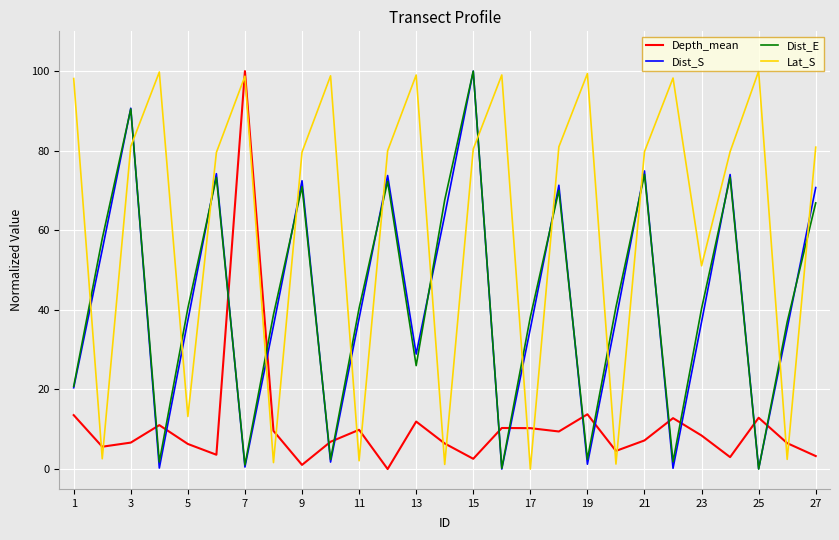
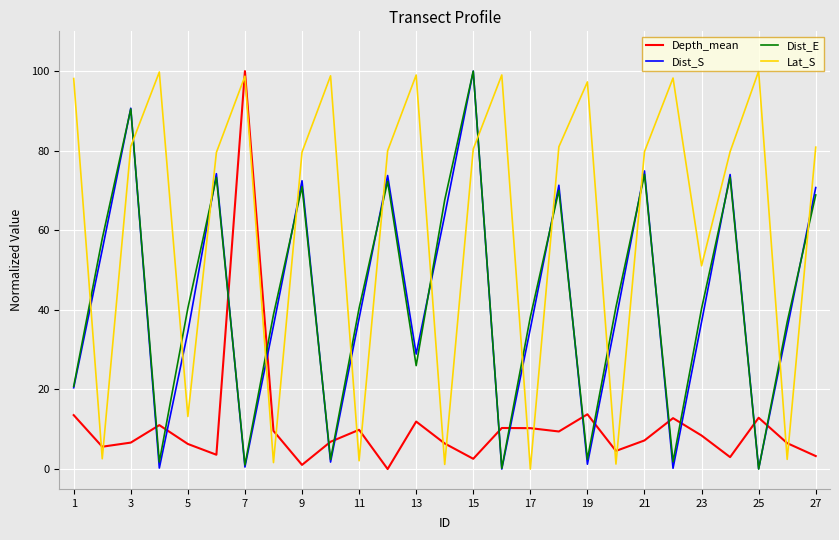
Dist_S, 5: 37 -> 34
Lat_S, 19: 99 -> 97
Dist_E, 27: 67 -> 69
